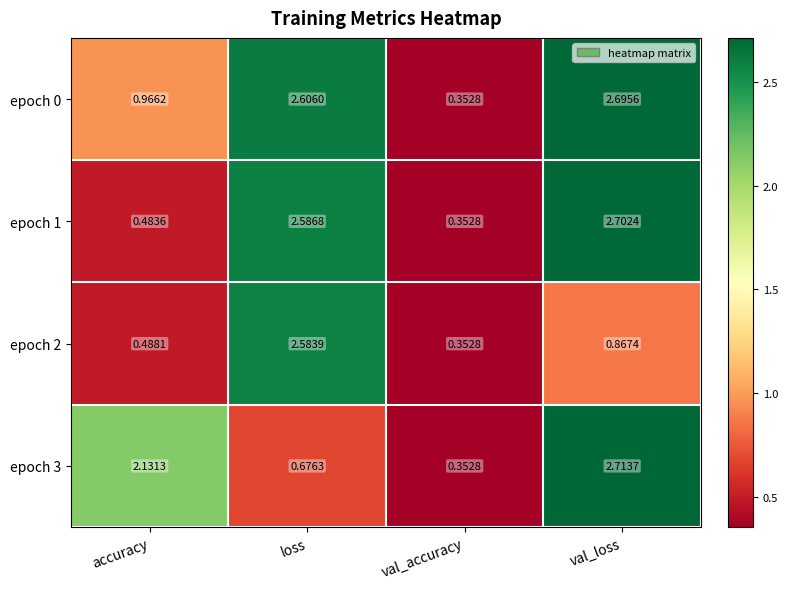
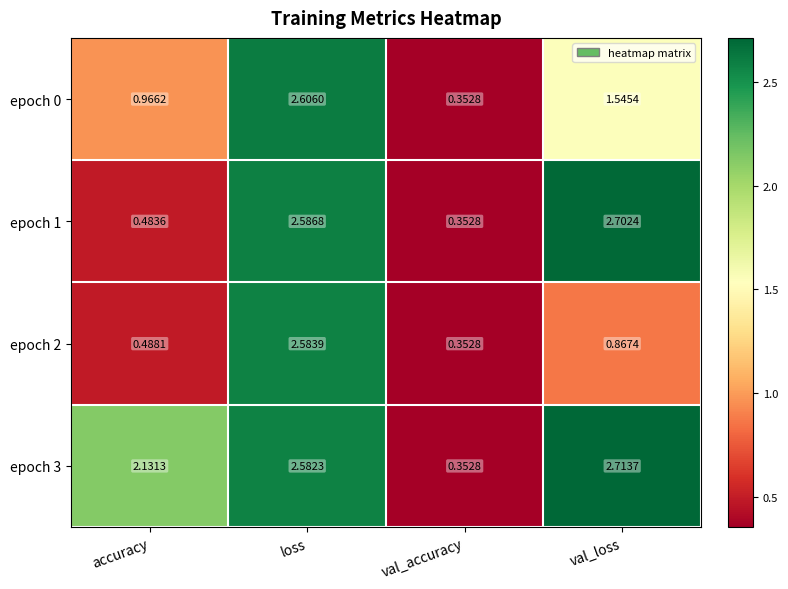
epoch 0, val_loss: 2.6956 -> 1.5454
epoch 3, loss: 0.6763 -> 2.5823
